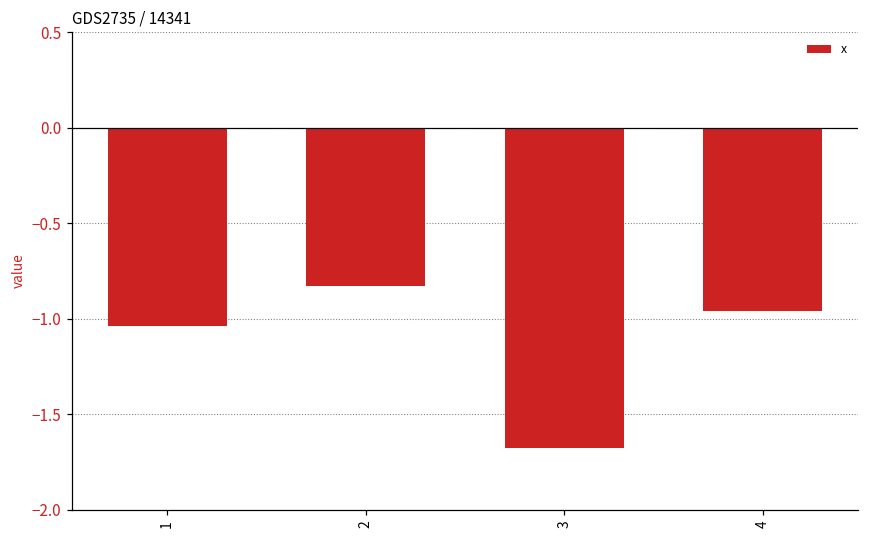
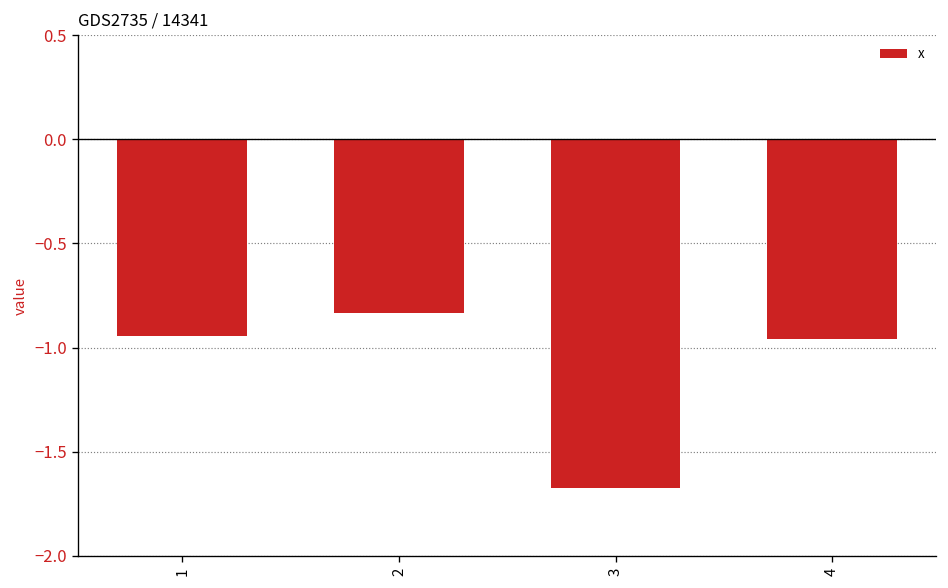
1: -1.04 -> -0.94
